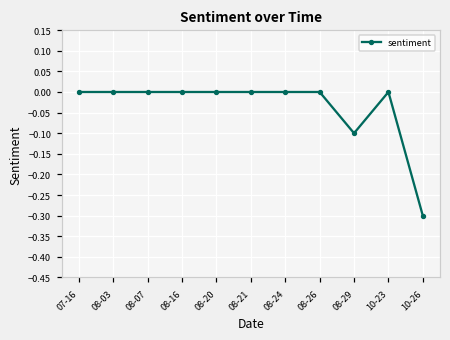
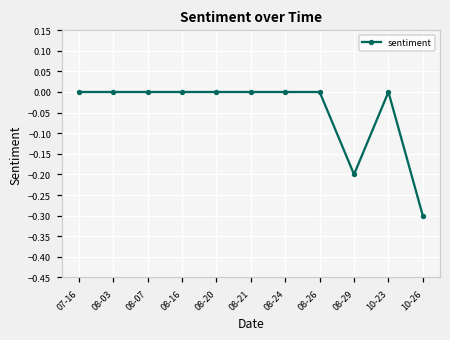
08-29: -0.1 -> -0.2
